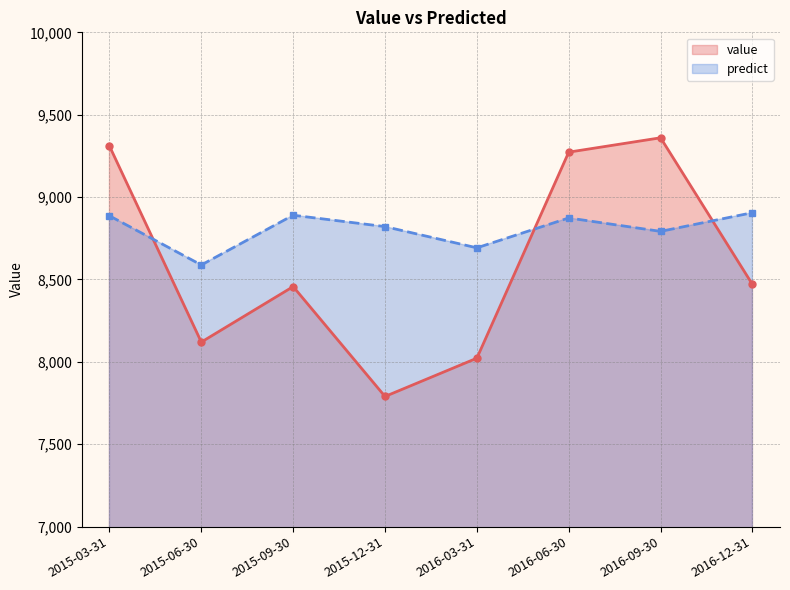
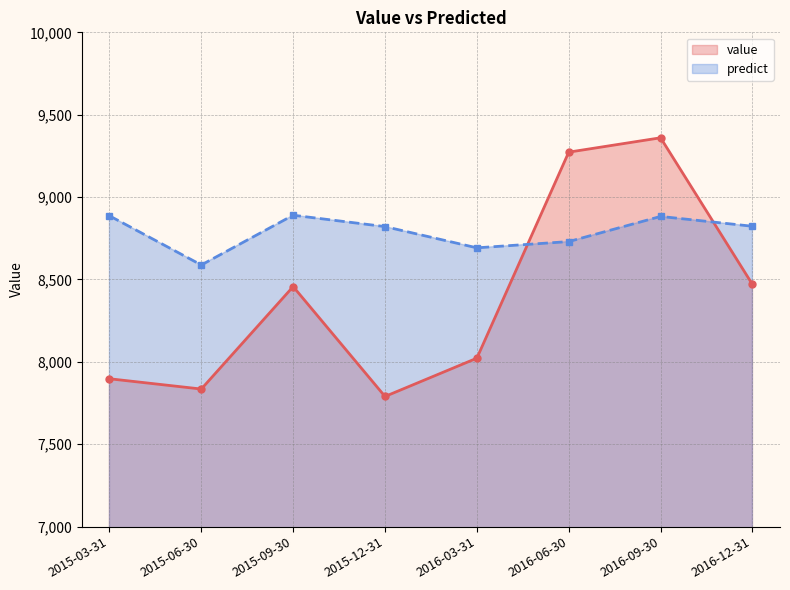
value, 2015-03-31: 9,310 -> 7,900
value, 2015-06-30: 8,120 -> 7,840
predict, 2016-06-30: 8,870 -> 8,730
predict, 2016-09-30: 8,790 -> 8,880
predict, 2016-12-31: 8,910 -> 8,820
